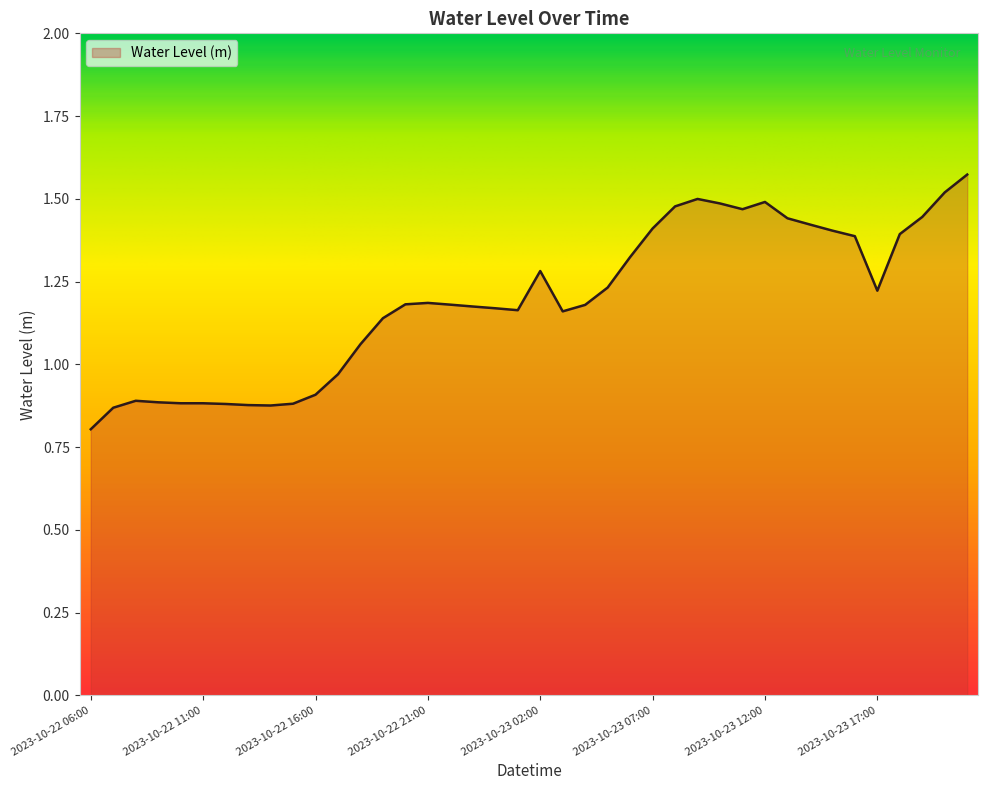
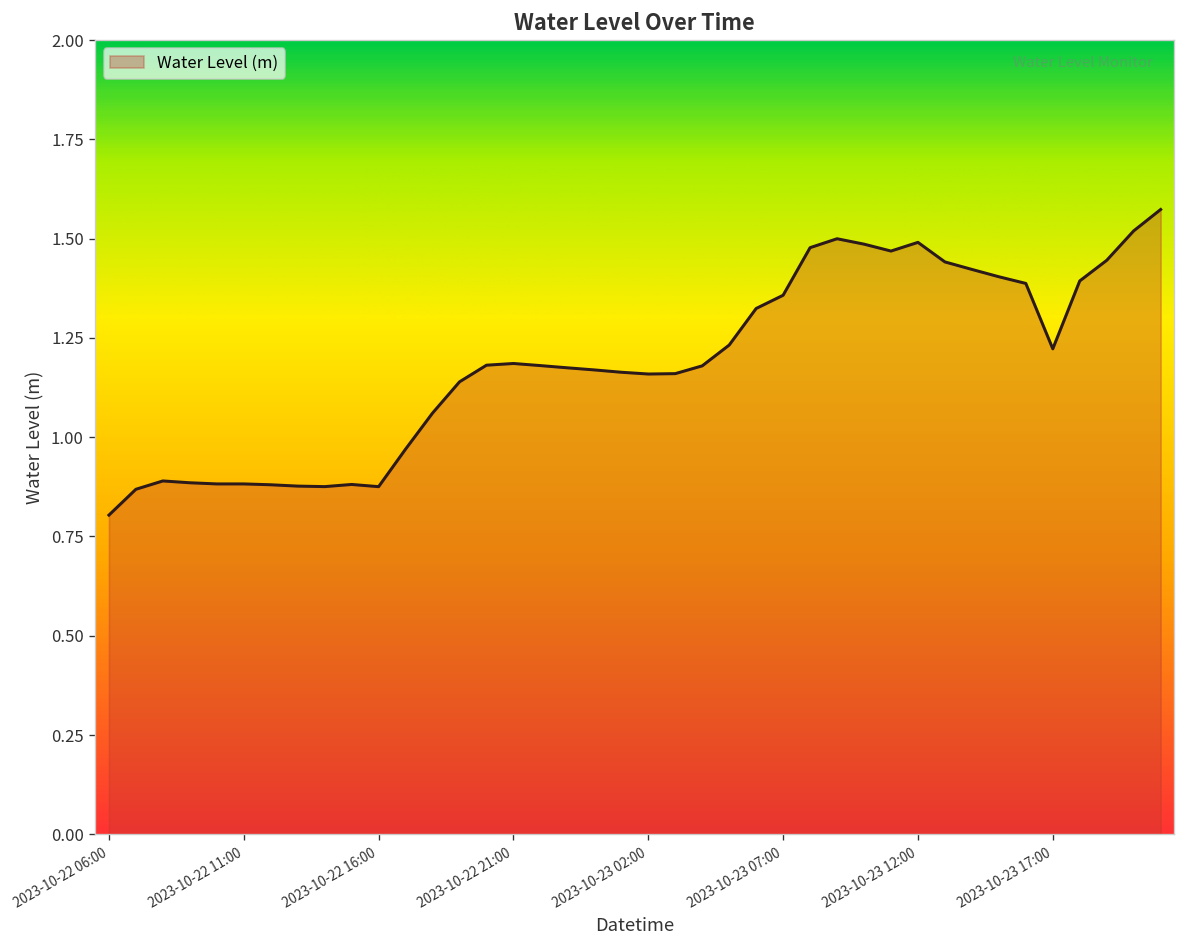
2023-10-22 16:00: 0.91 -> 0.88
2023-10-23 02:00: 1.28 -> 1.16
2023-10-23 07:00: 1.41 -> 1.36
